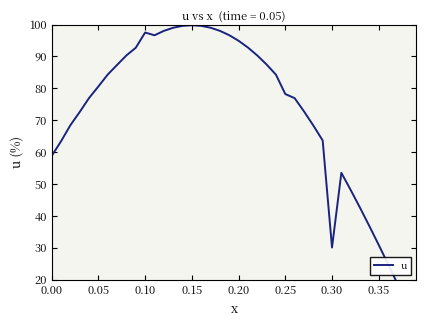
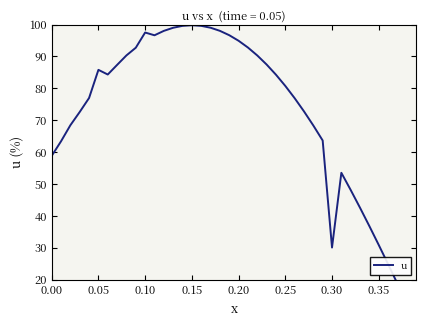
0.05: 81 -> 86
0.25: 78 -> 81
